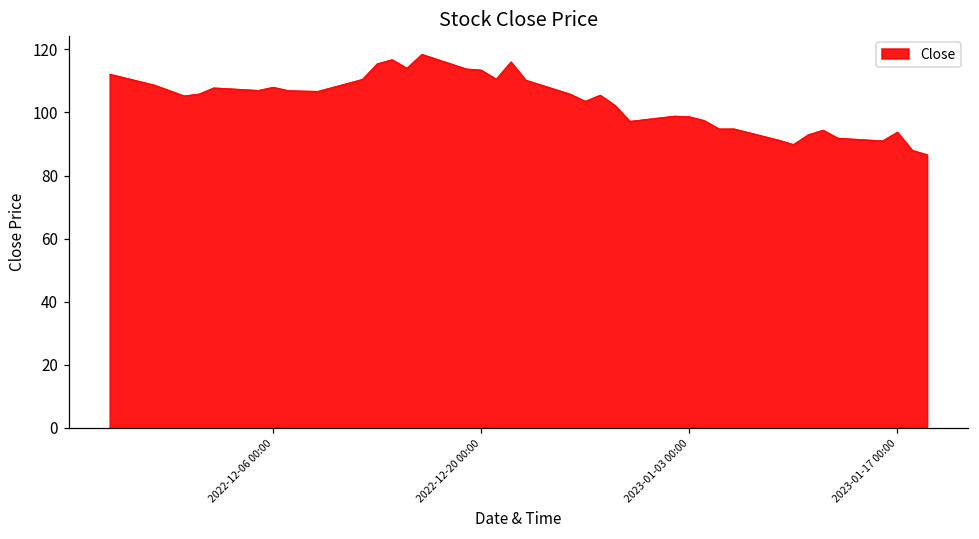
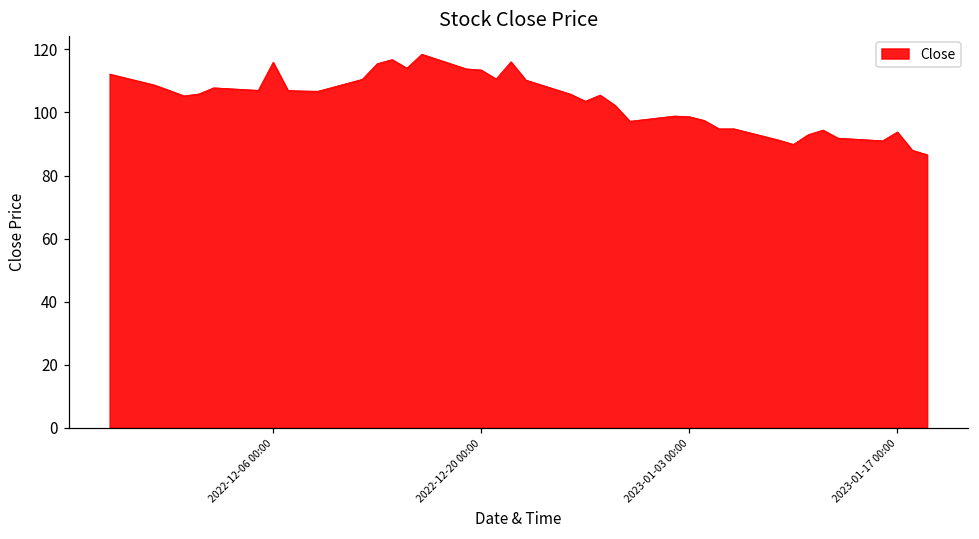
2022-12-06 00:00: 108 -> 116
